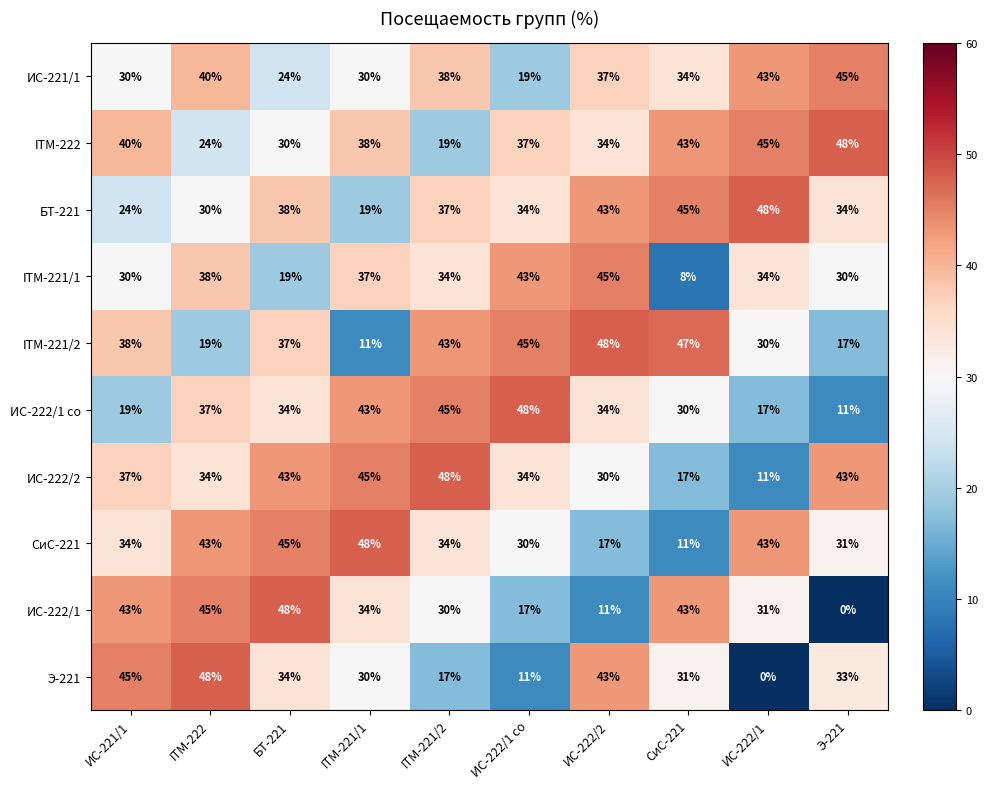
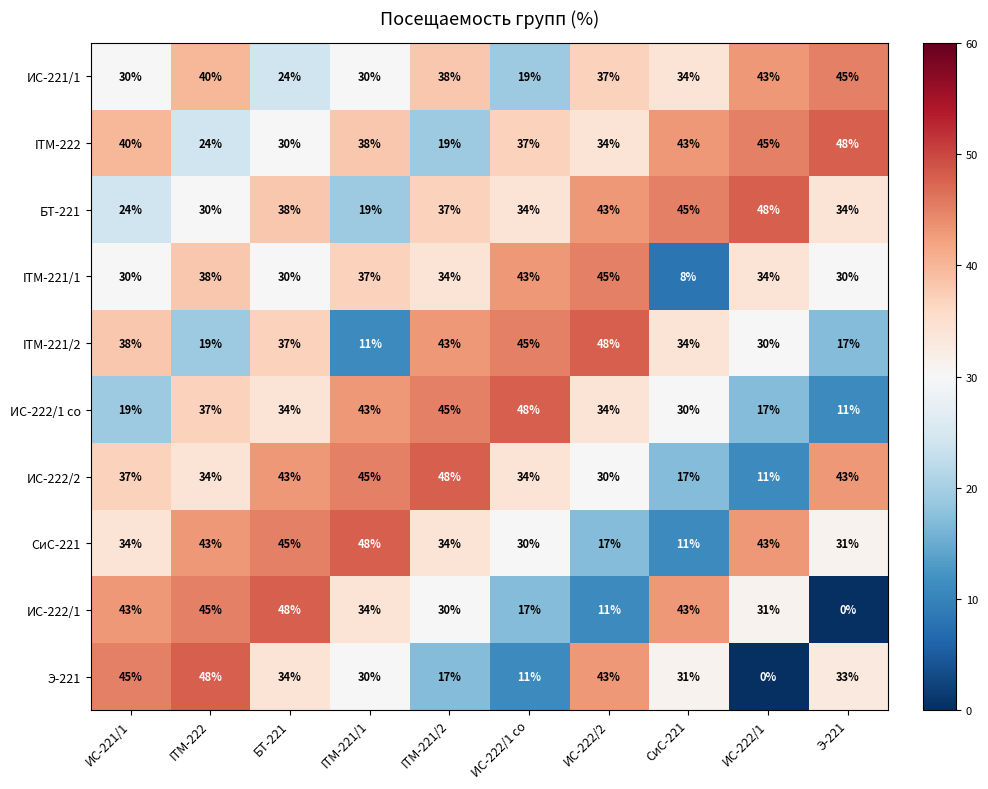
ІТМ-221/1, БТ-221: 19% -> 30%
ITM-221/2, СиС-221: 47% -> 34%
